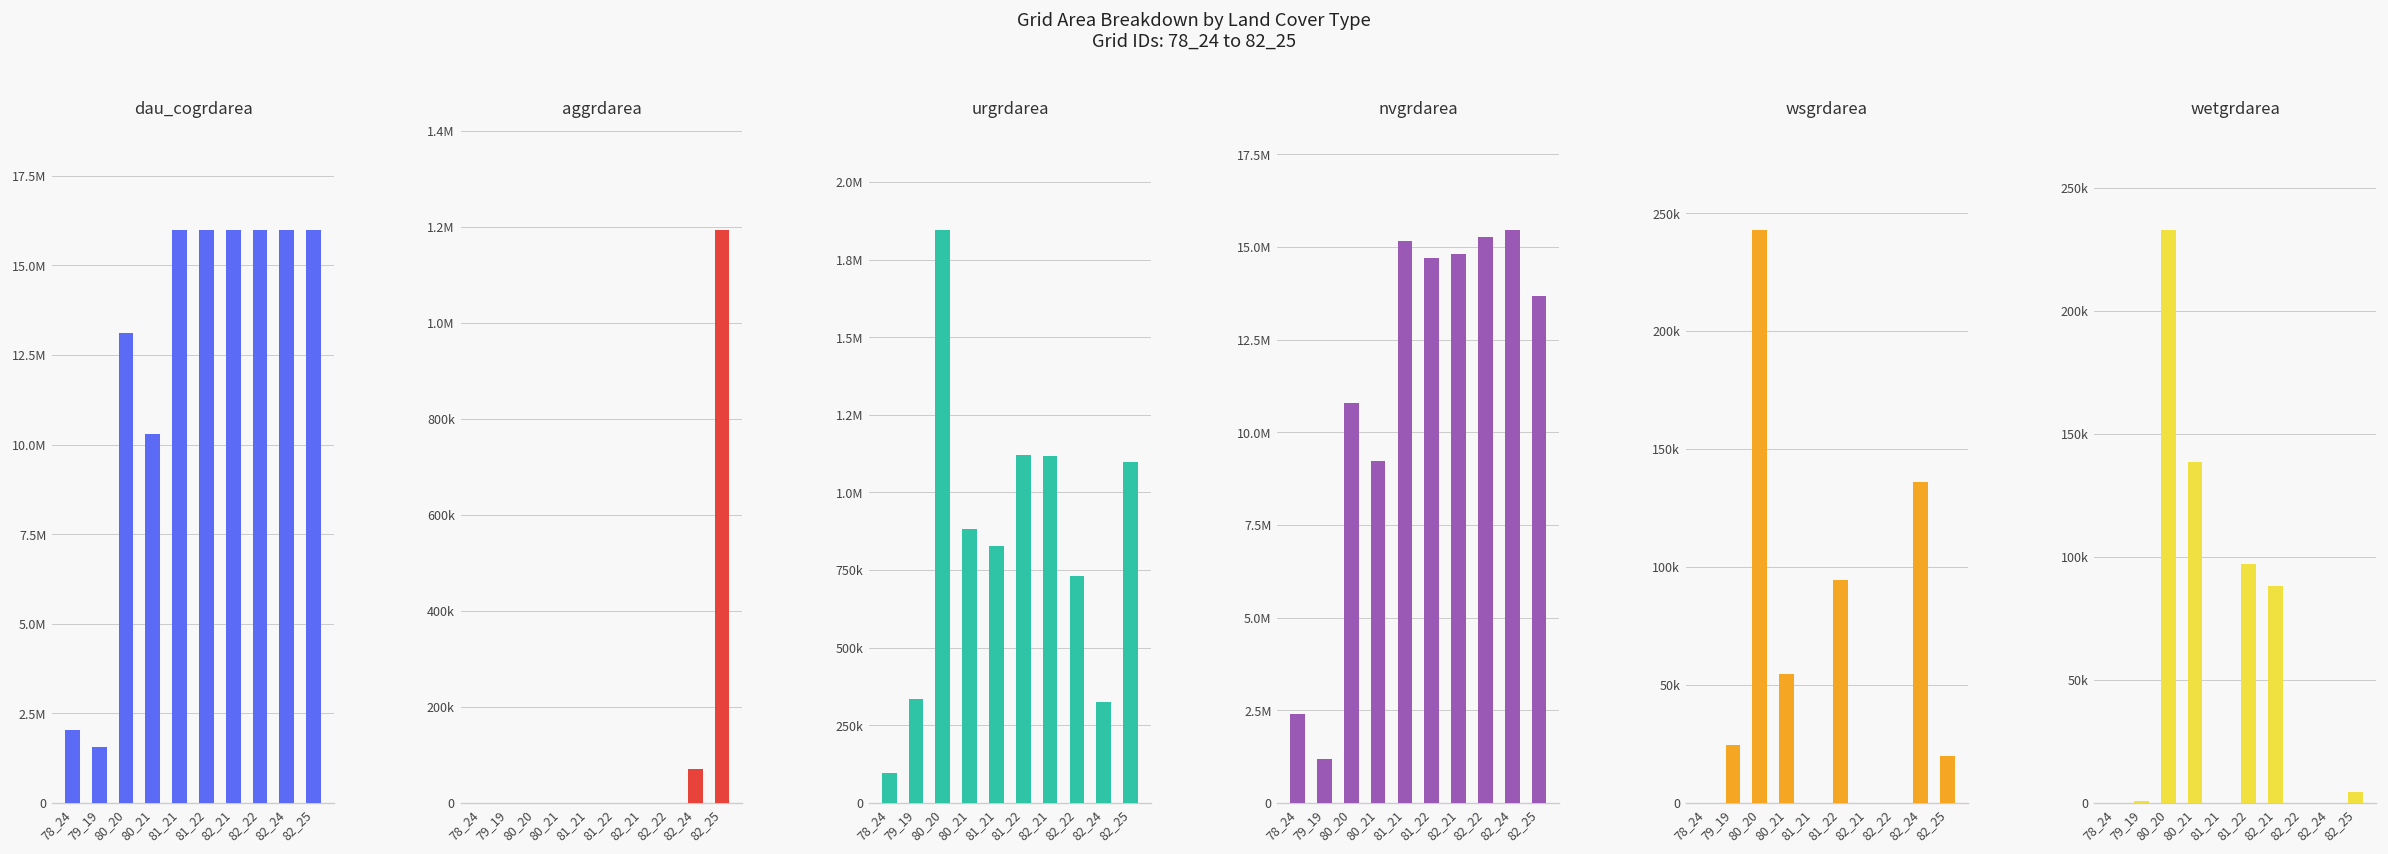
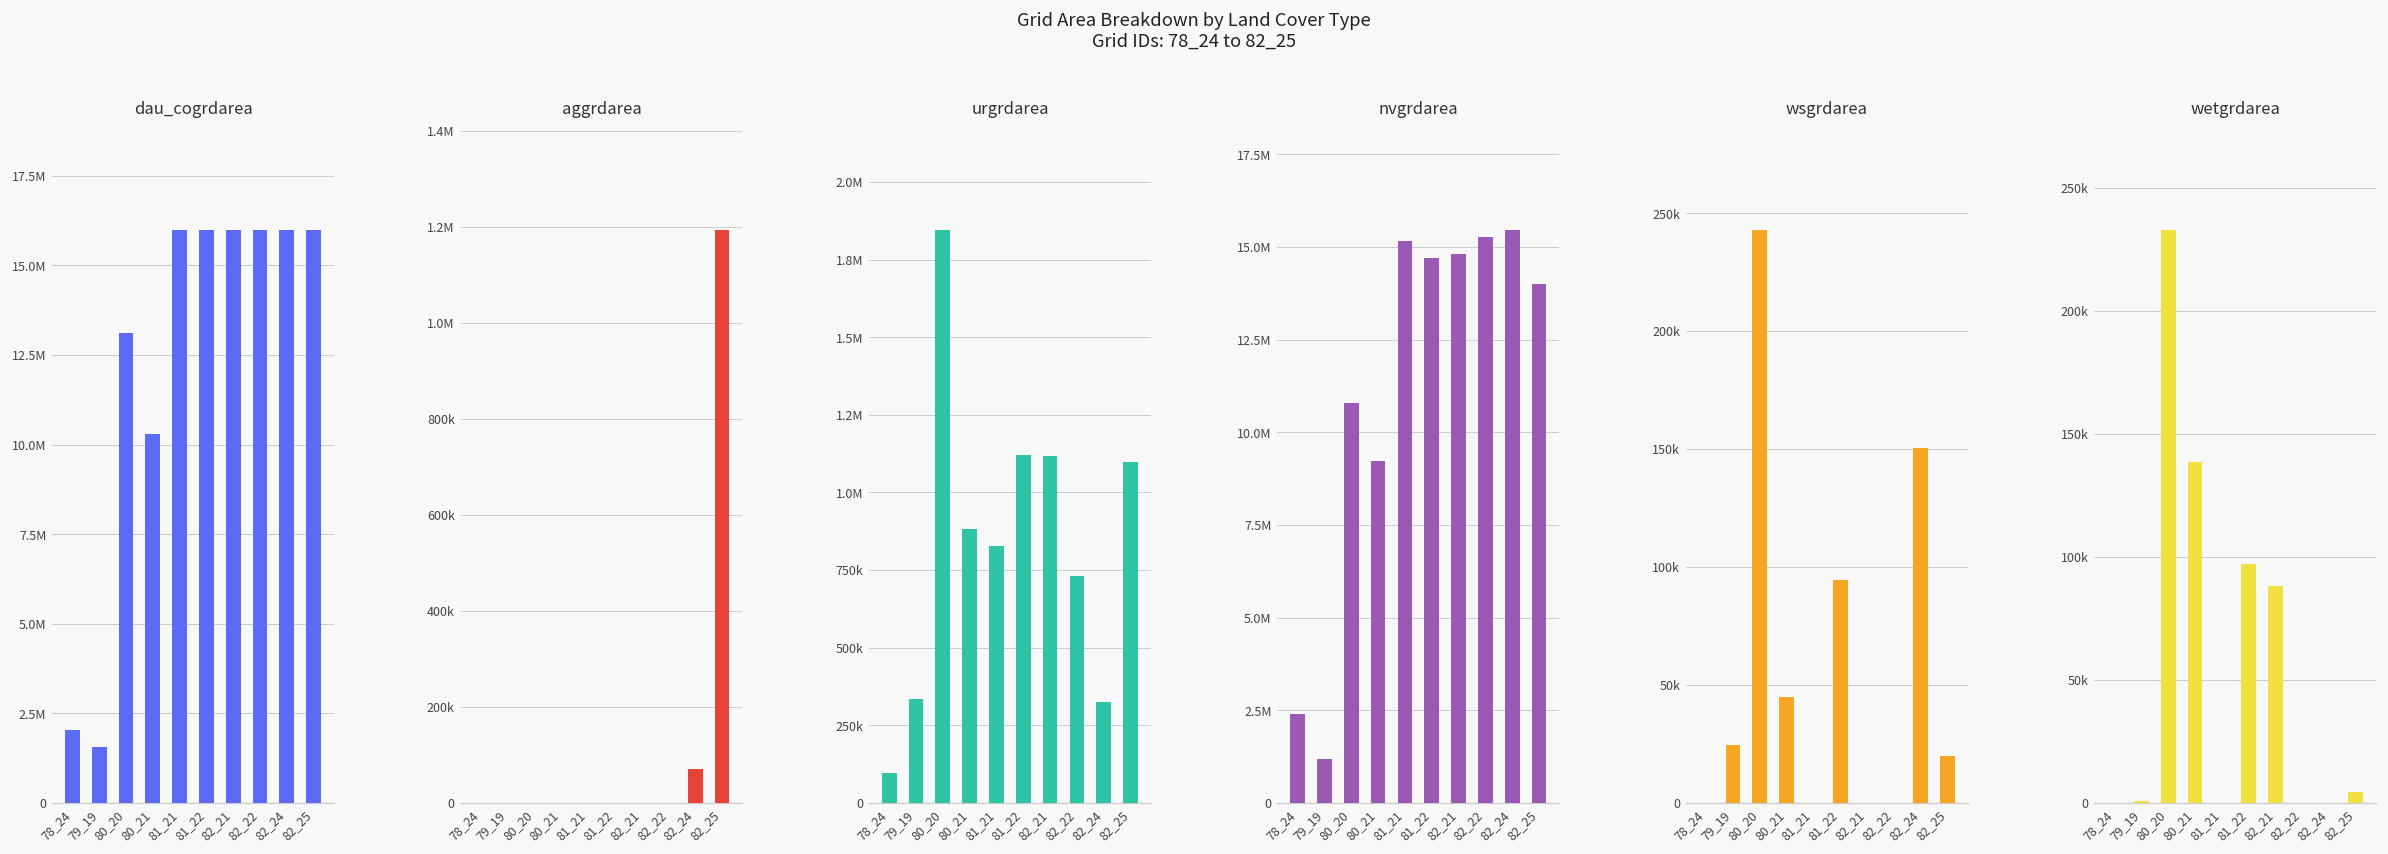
nvgrdarea, 82_25: 13700000 -> 14000000
wsgrdarea, 80_21: 55000 -> 45000
wsgrdarea, 82_24: 136000 -> 150000
